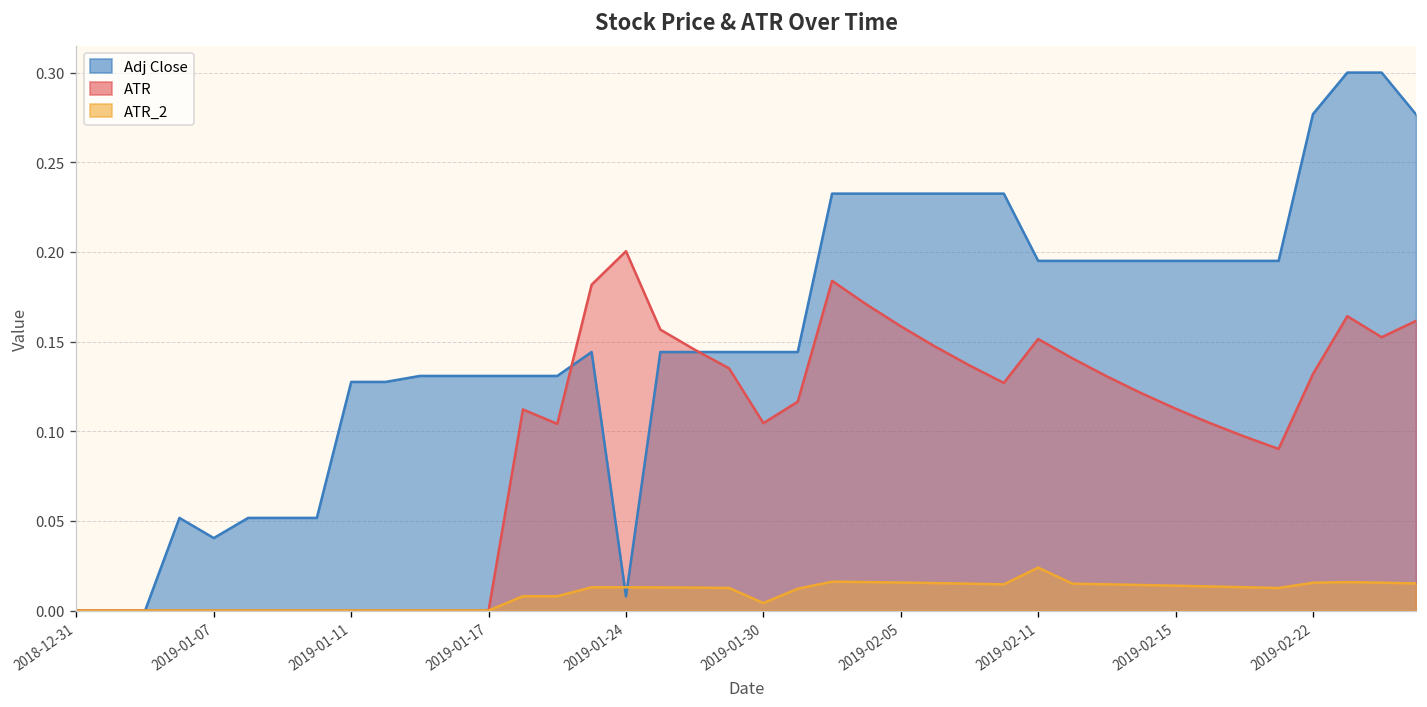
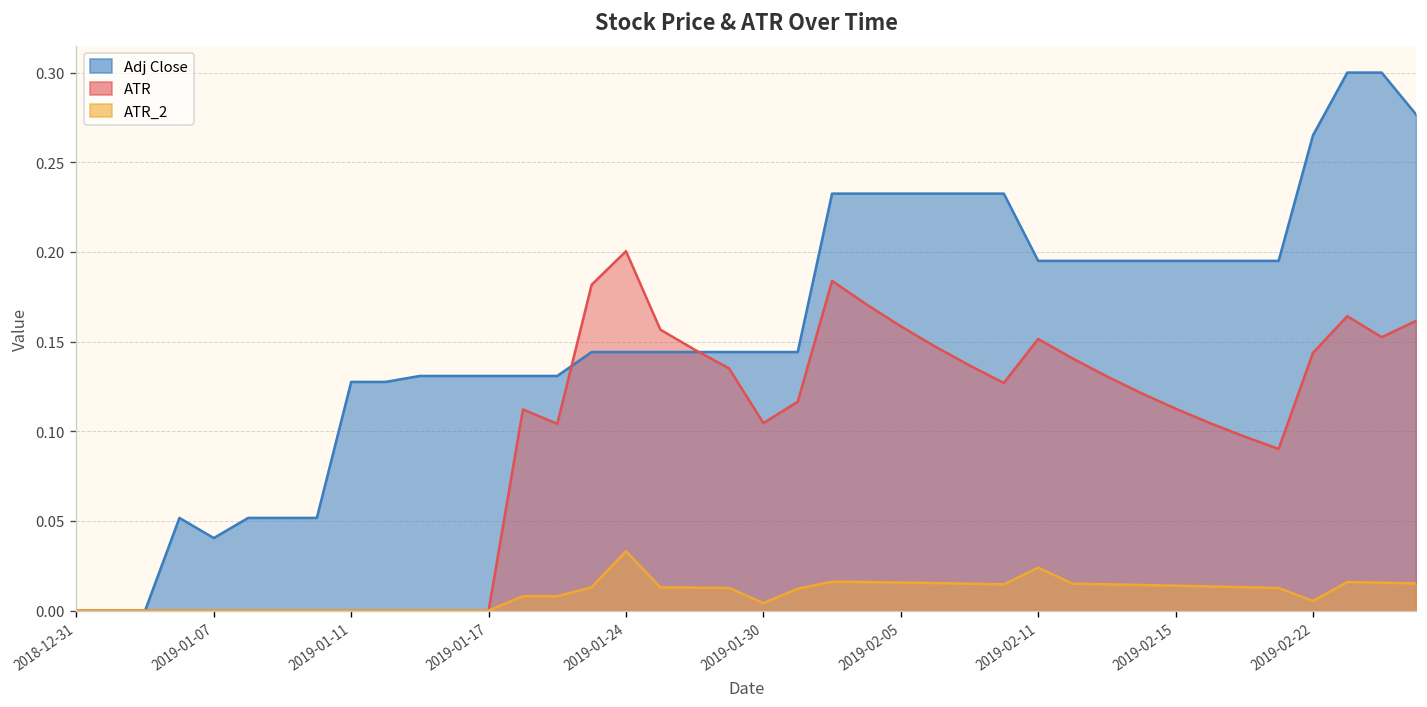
Adj Close, 2019-01-24: 0.008 -> 0.144
ATR_2, 2019-01-24: 0.013 -> 0.033
Adj Close, 2019-02-22: 0.277 -> 0.265
ATR, 2019-02-22: 0.132 -> 0.144
ATR_2, 2019-02-22: 0.016 -> 0.005
